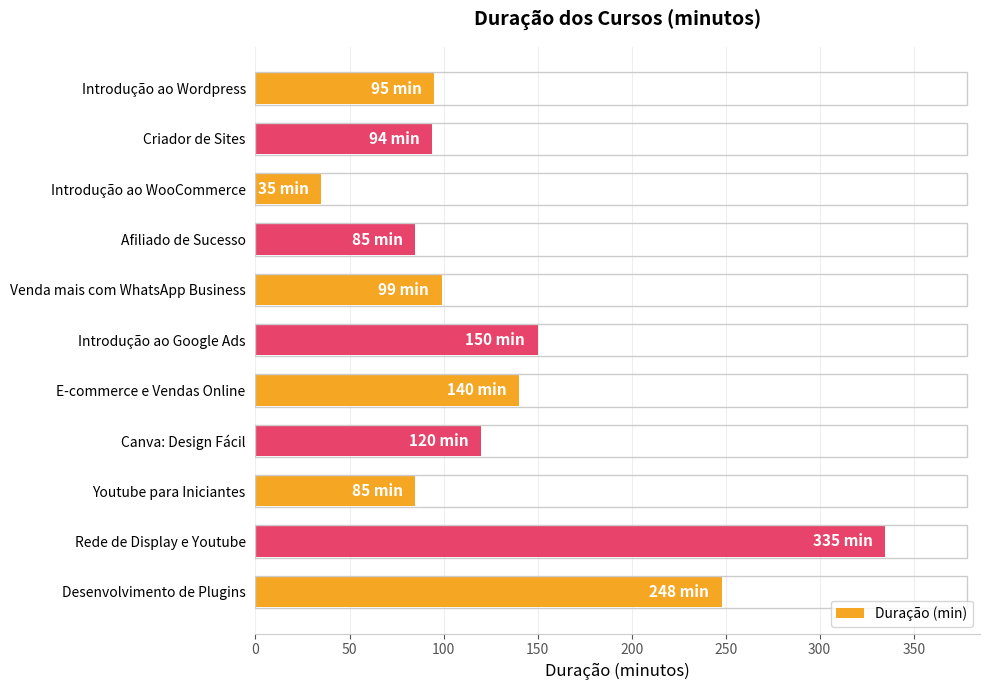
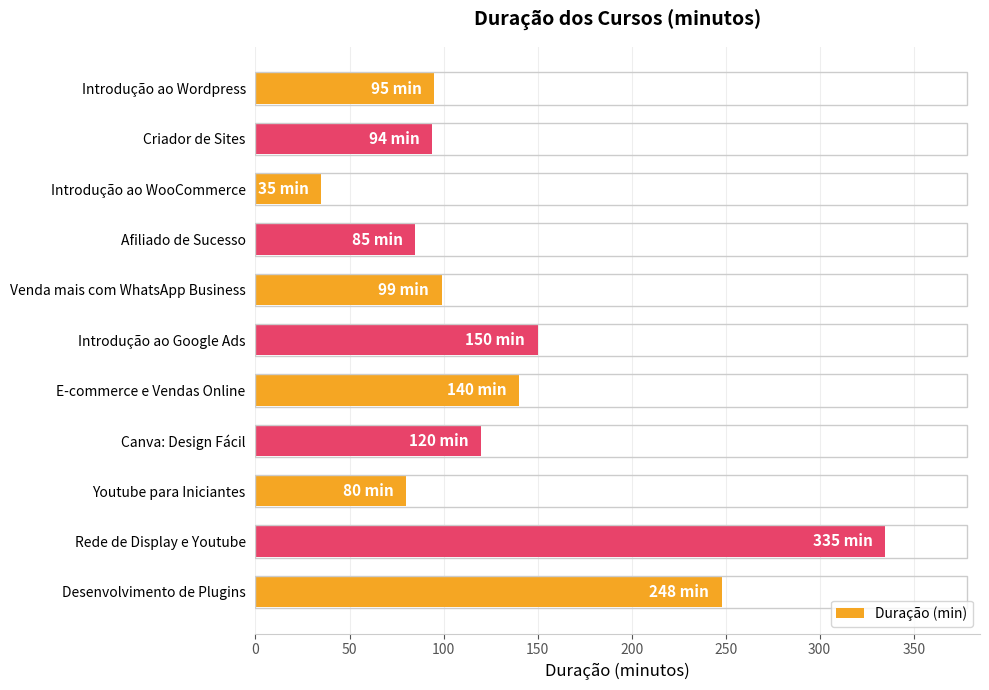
Youtube para Iniciantes: 85 -> 80
